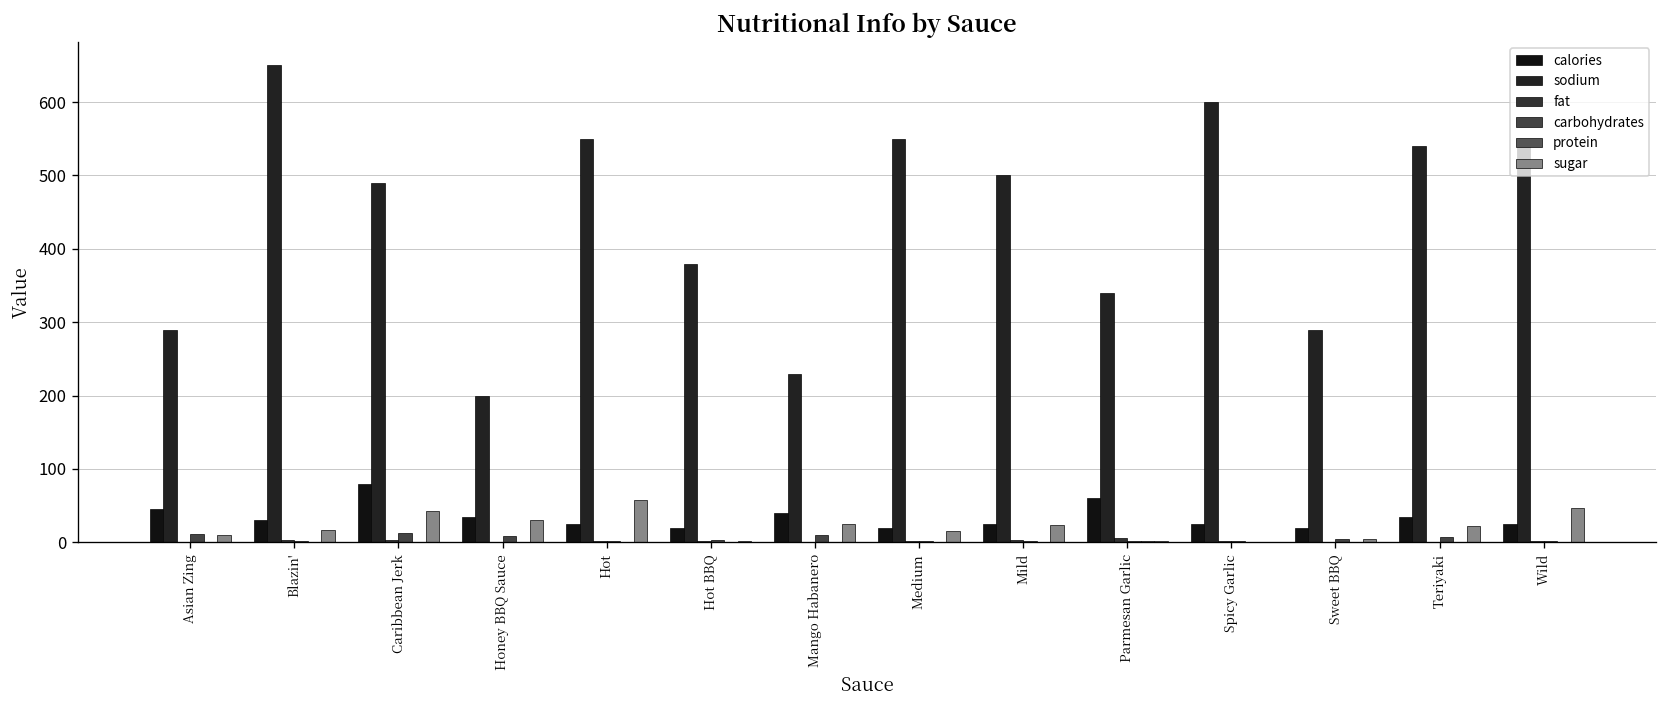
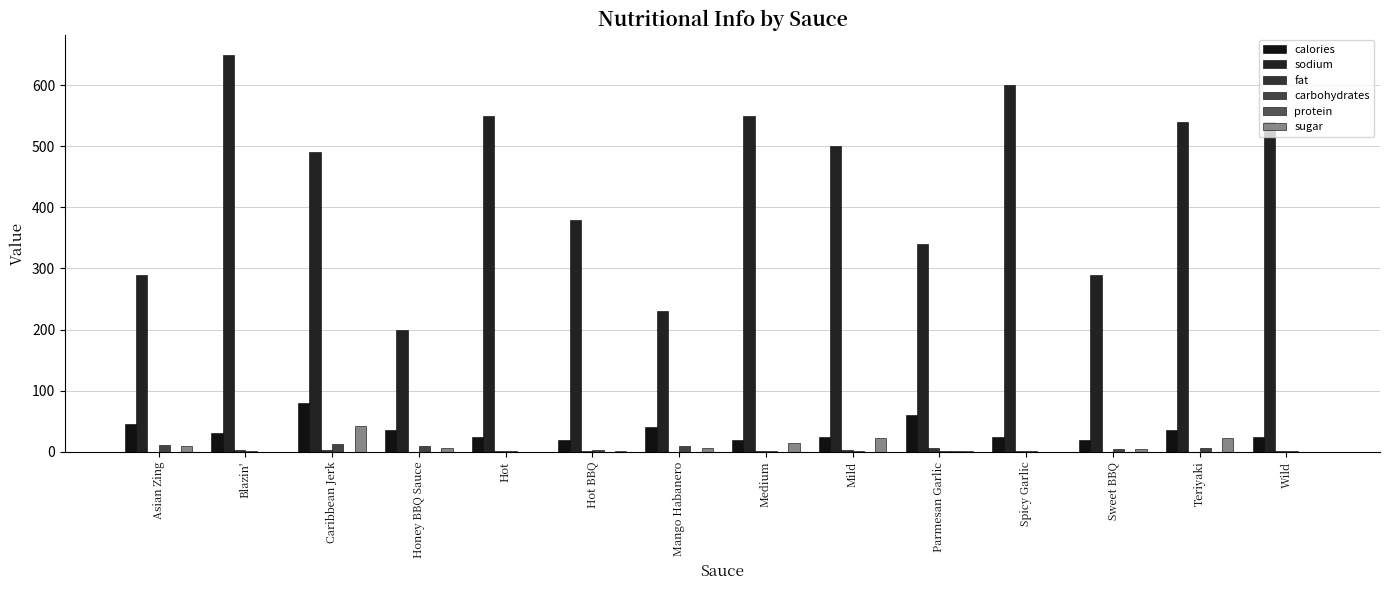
sugar, Blazin': 20 -> 0
sugar, Honey BBQ Sauce: 30 -> 10
sugar, Hot: 60 -> 0
sugar, Mango Habanero: 30 -> 10
sugar, Wild: 50 -> 0
